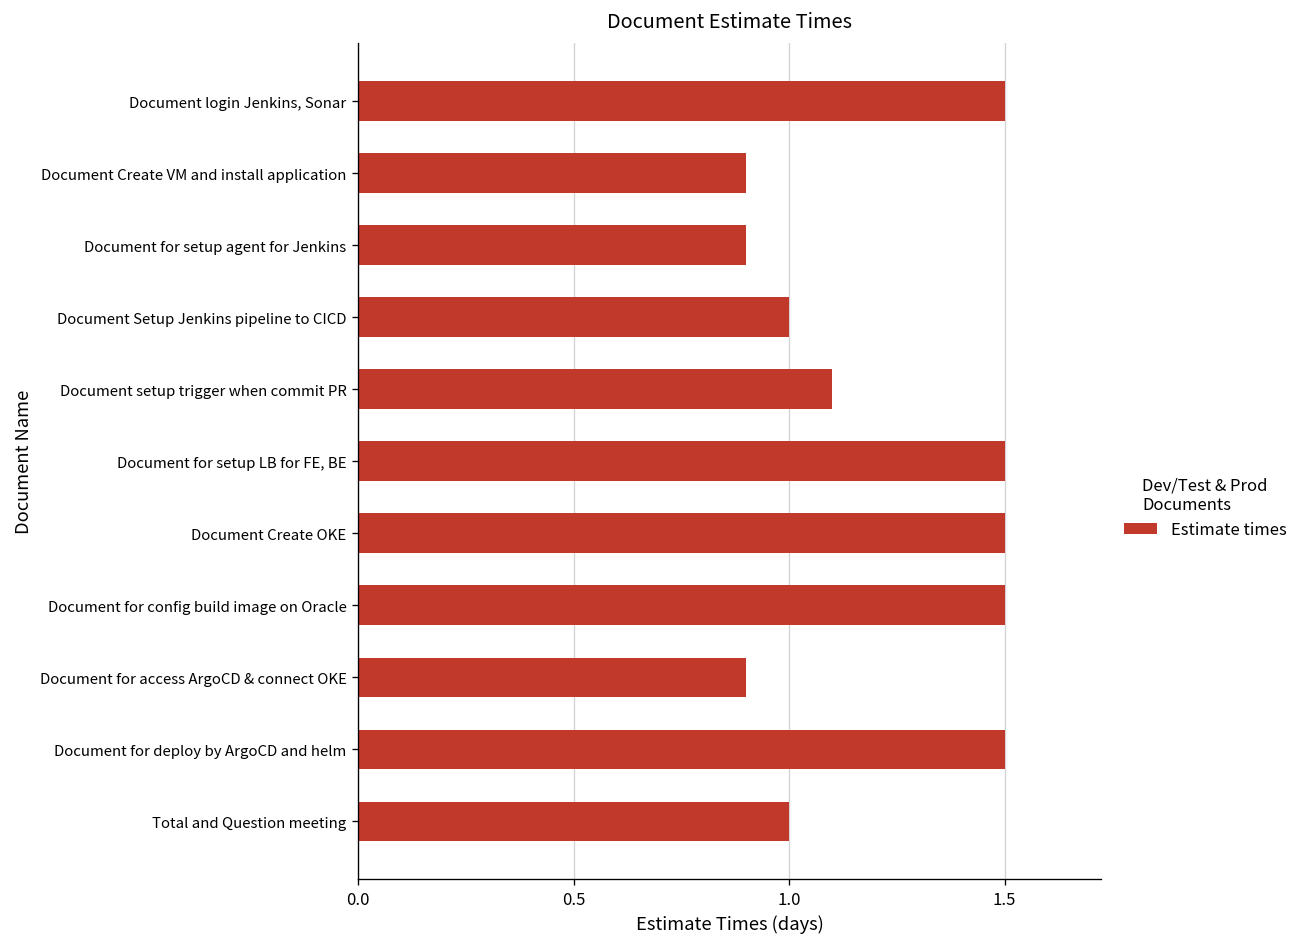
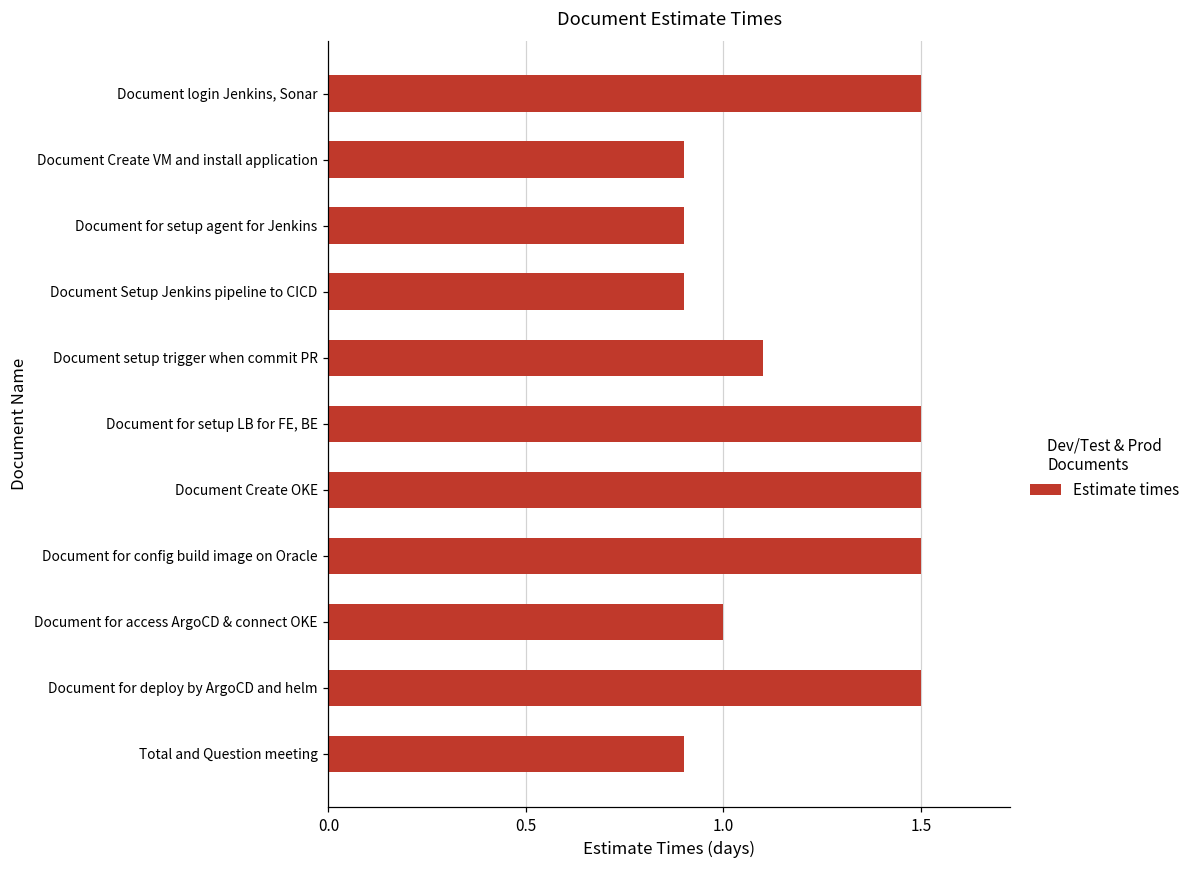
Document Setup Jenkins pipeline to CICD: 1.0 -> 0.9
Document for access ArgoCD & connect OKE: 0.9 -> 1.0
Total and Question meeting: 1.0 -> 0.9
